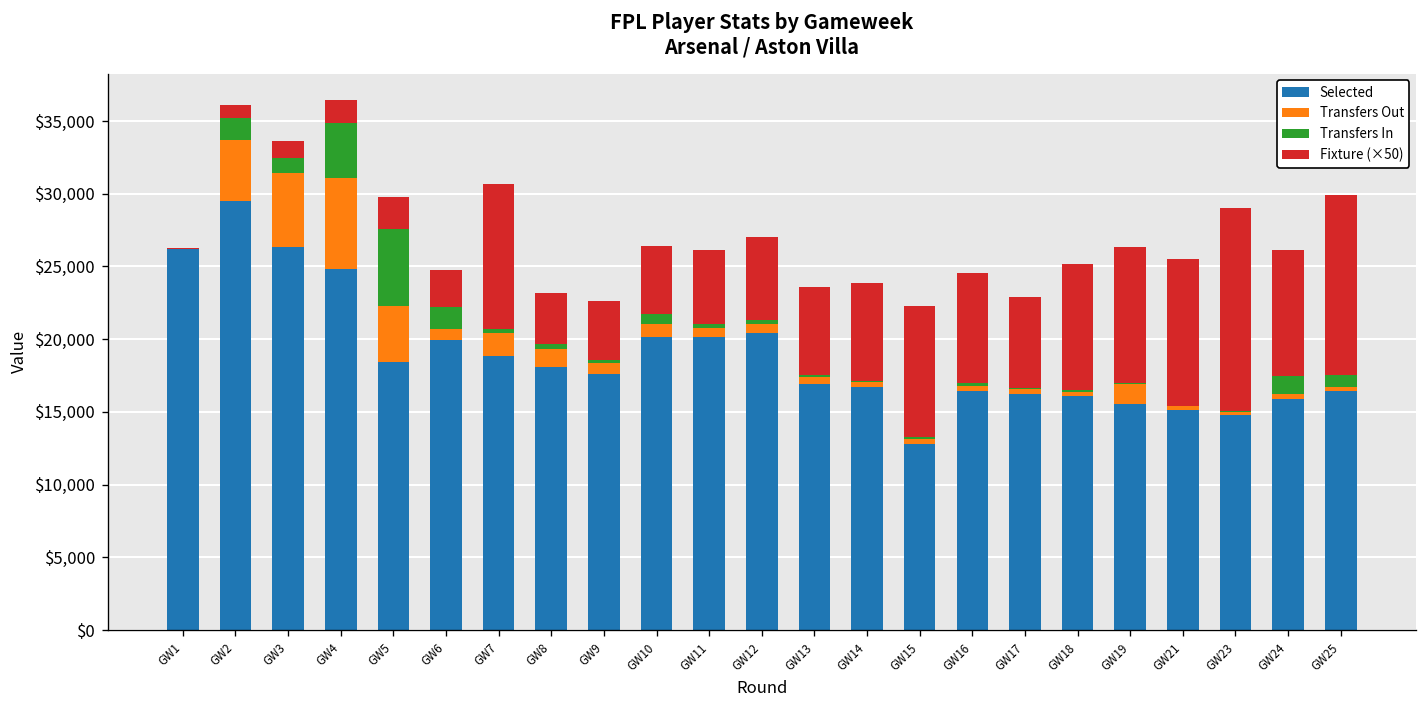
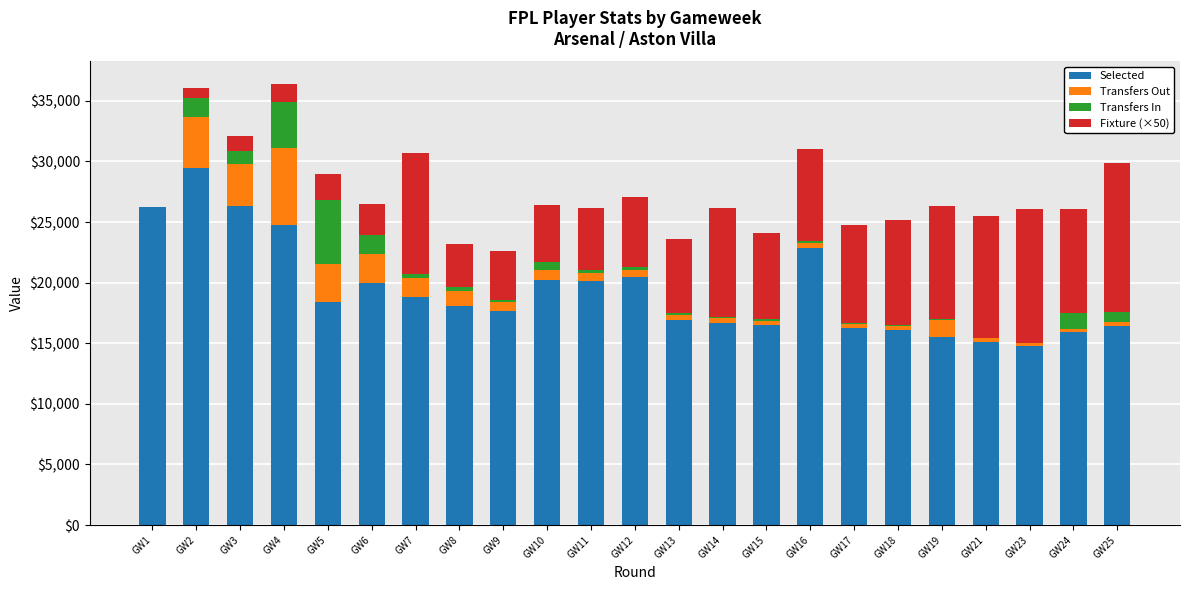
Transfers Out, GW3: $5,100 -> $3,500
Transfers Out, GW5: $3,900 -> $3,100
Transfers Out, GW6: $700 -> $2,400
Fixture (×50), GW14: $6,700 -> $9,000
Selected, GW15: $12,800 -> $16,500
Fixture (×50), GW15: $9,100 -> $7,100
Selected, GW16: $16,400 -> $22,900
Fixture (×50), GW17: $6,200 -> $8,100
Fixture (×50), GW23: $14,000 -> $11,100
